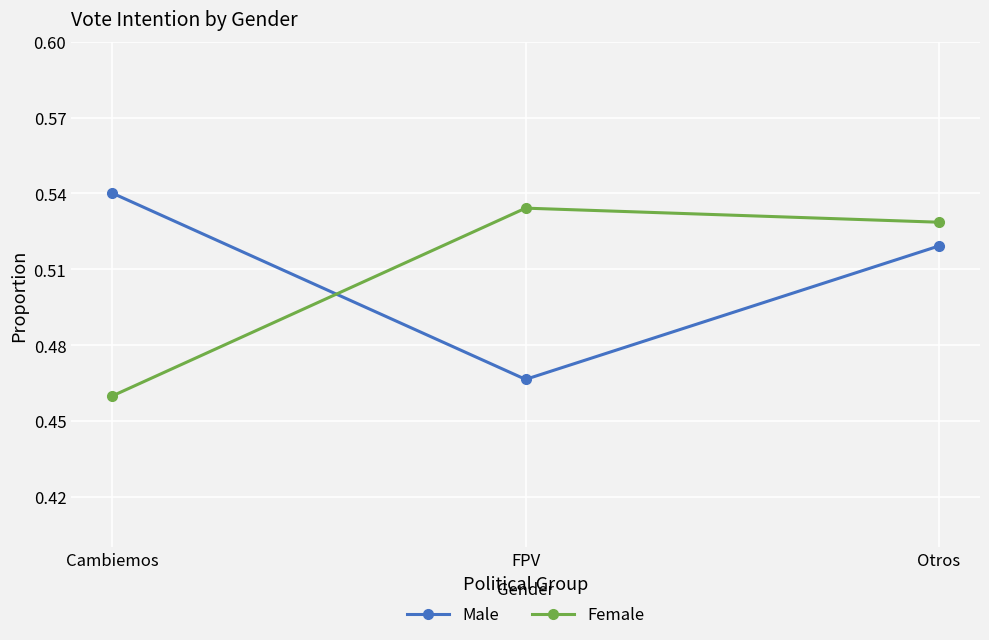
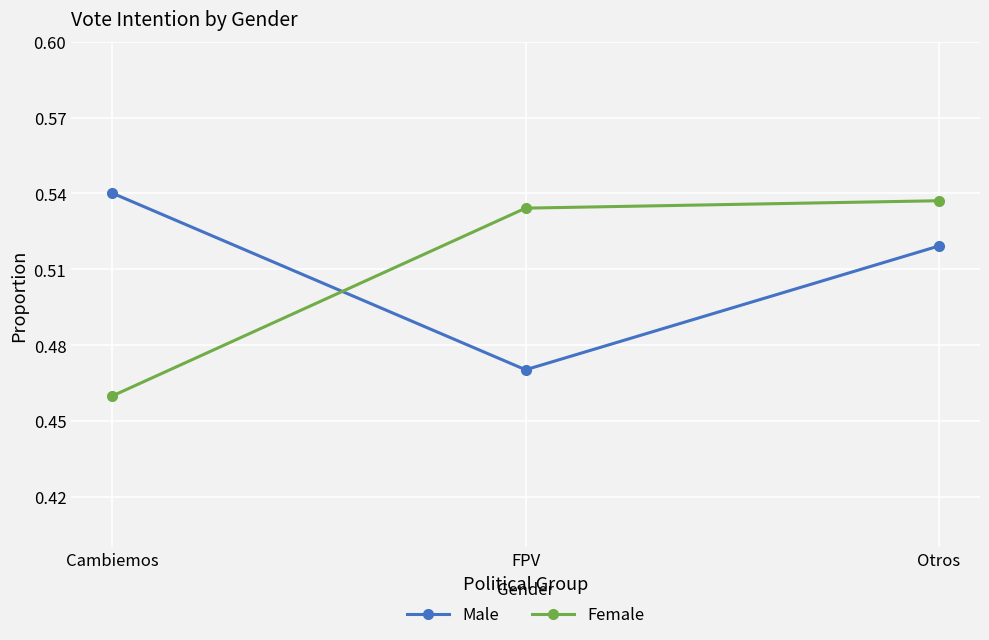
Male, FPV: 0.466 -> 0.470
Female, Otros: 0.529 -> 0.537
